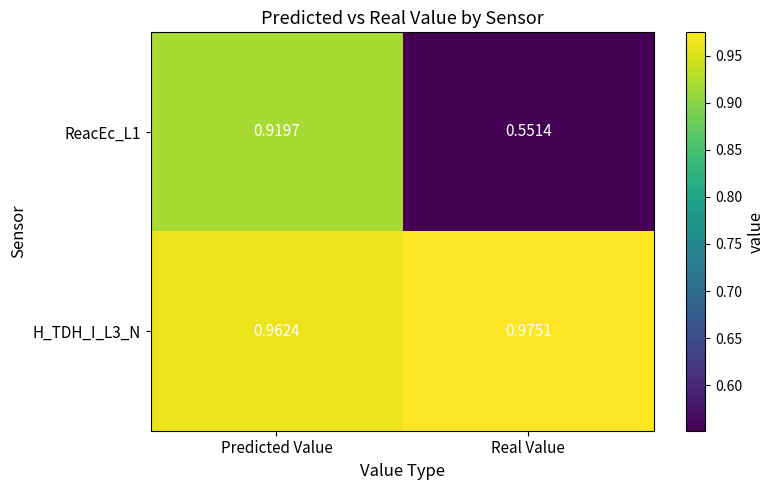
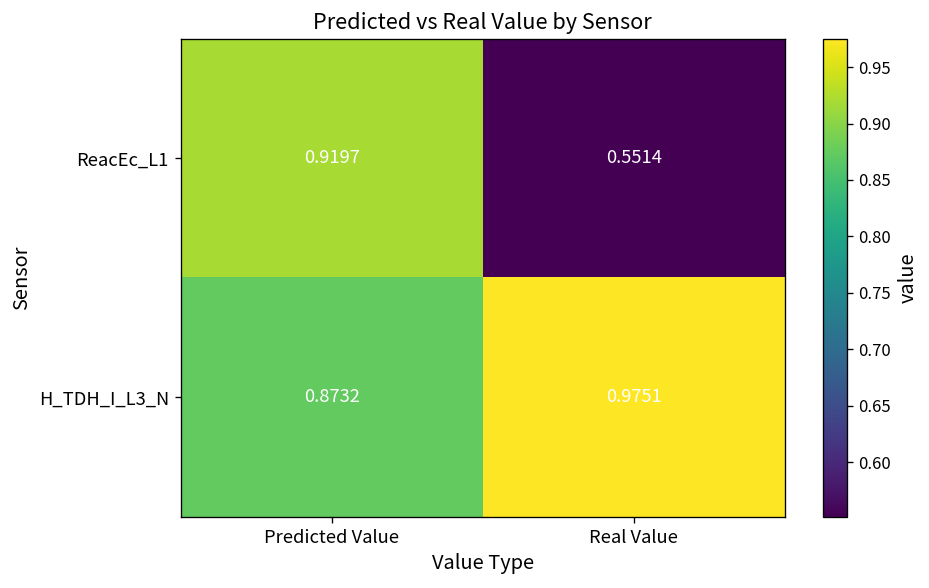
H_TDH_I_L3_N, Predicted Value: 0.9624 -> 0.8732
